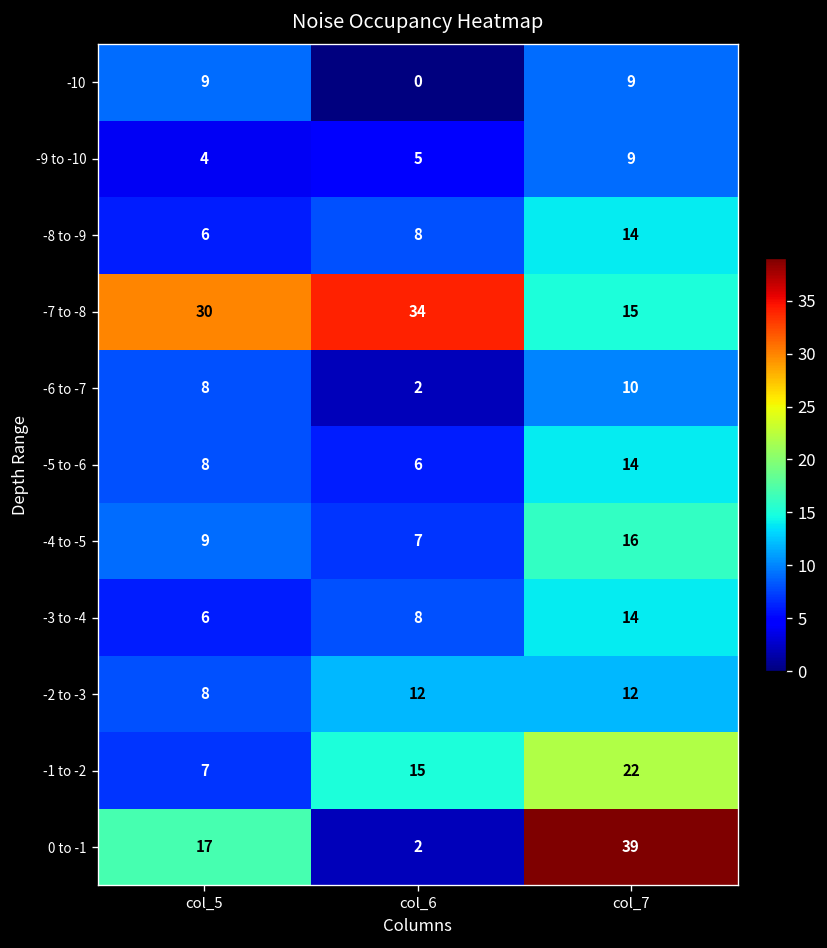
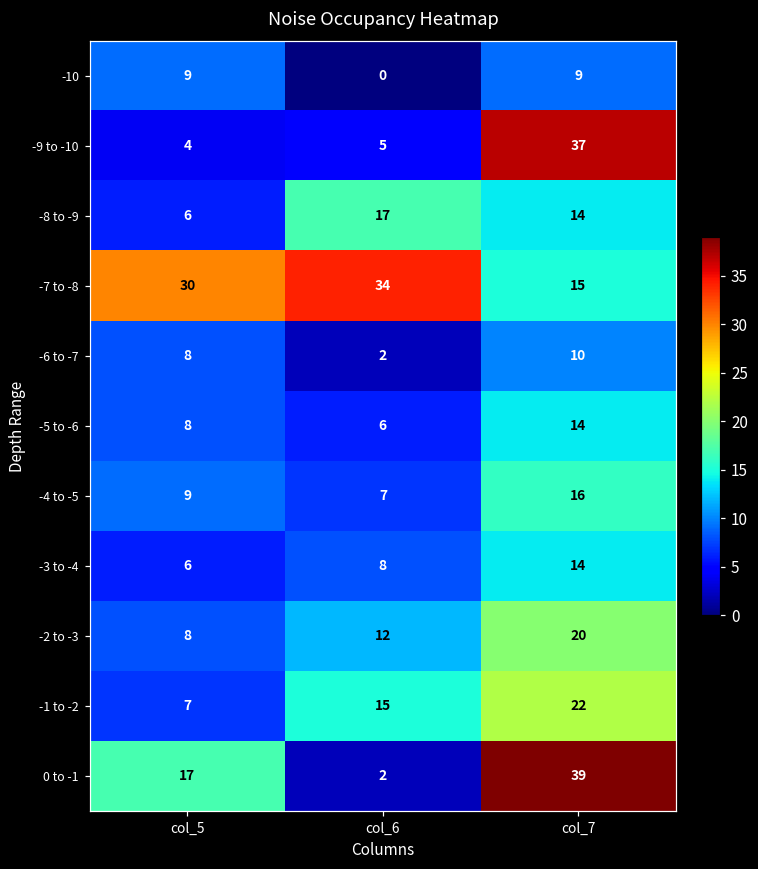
-9 to -10, col_7: 9 -> 37
-8 to -9, col_6: 8 -> 17
-2 to -3, col_7: 12 -> 20
